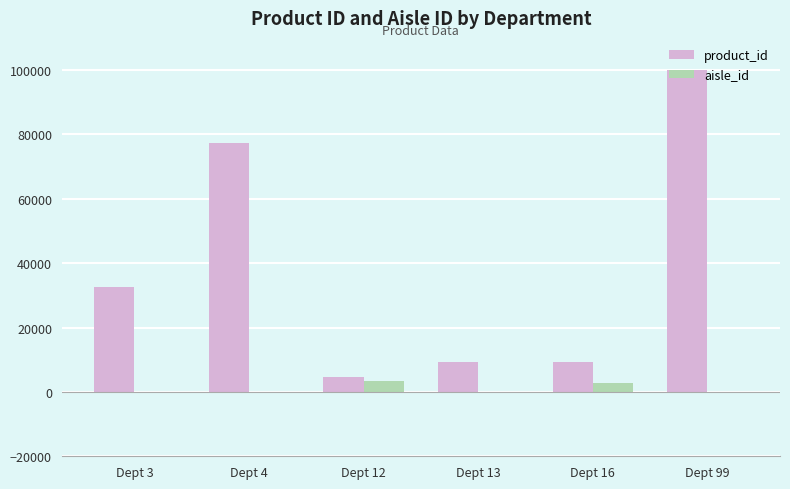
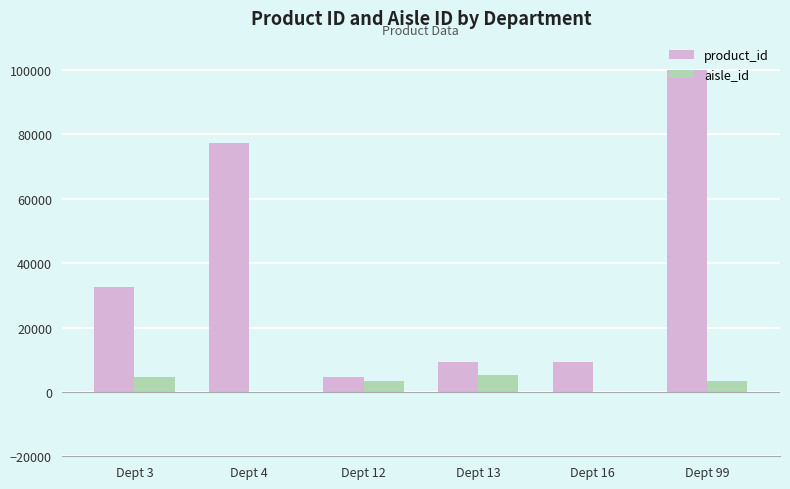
aisle_id, Dept 3: 0 -> 5000
aisle_id, Dept 13: 0 -> 5000
aisle_id, Dept 16: 3000 -> 0
aisle_id, Dept 99: 0 -> 3000
